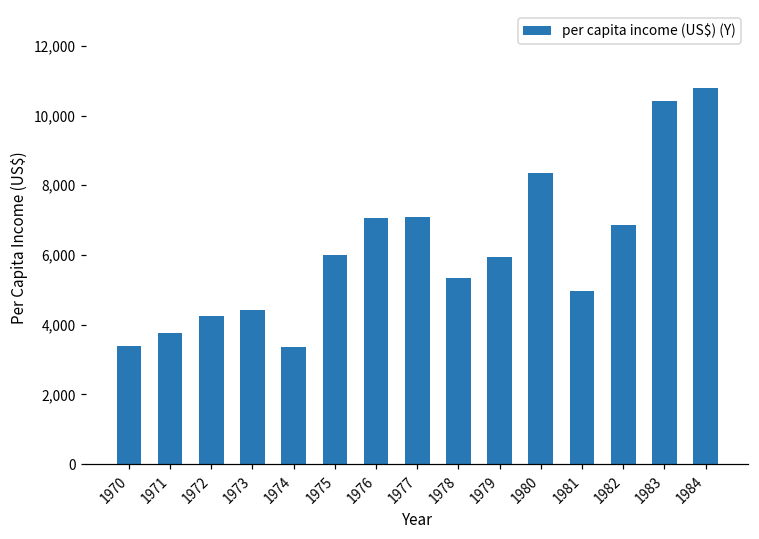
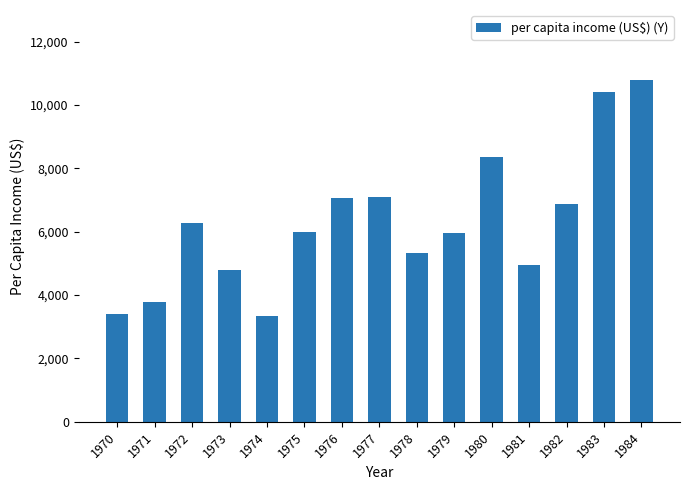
1972: 4,300 -> 6,300
1973: 4,400 -> 4,800
